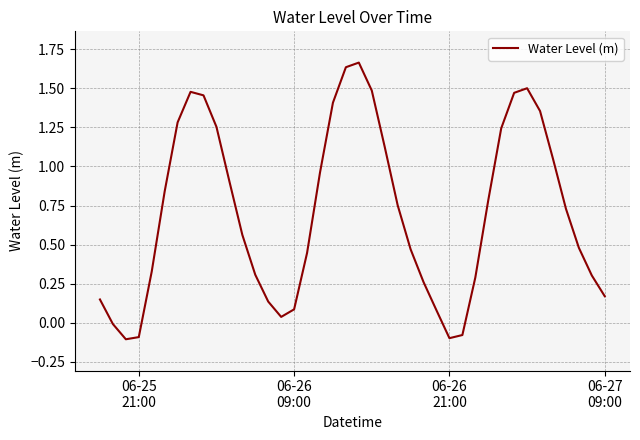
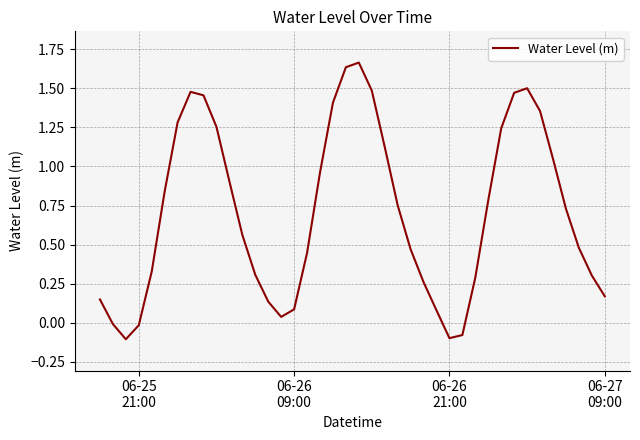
06-25 21:00: -0.09 -> -0.02
